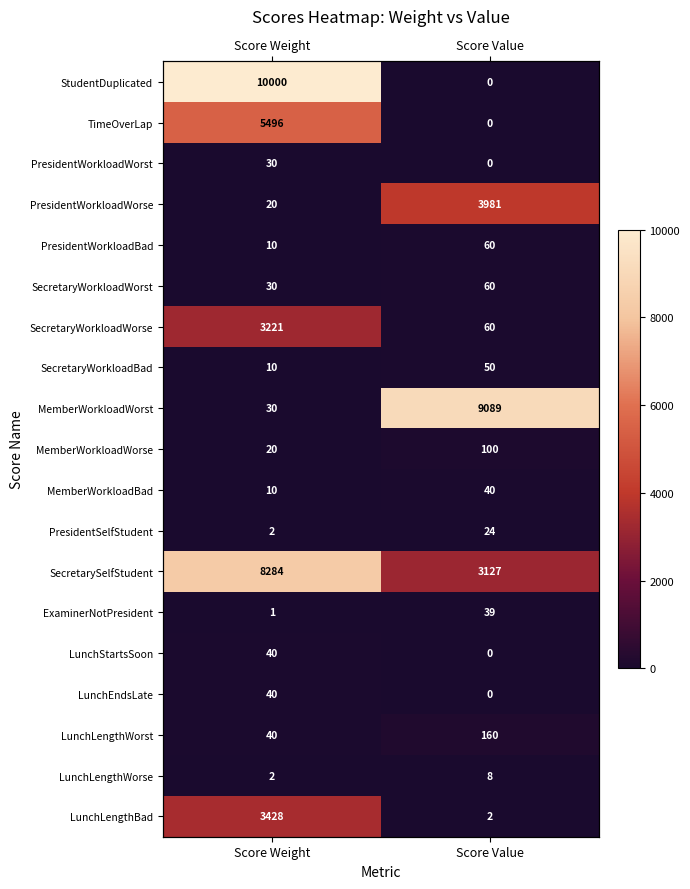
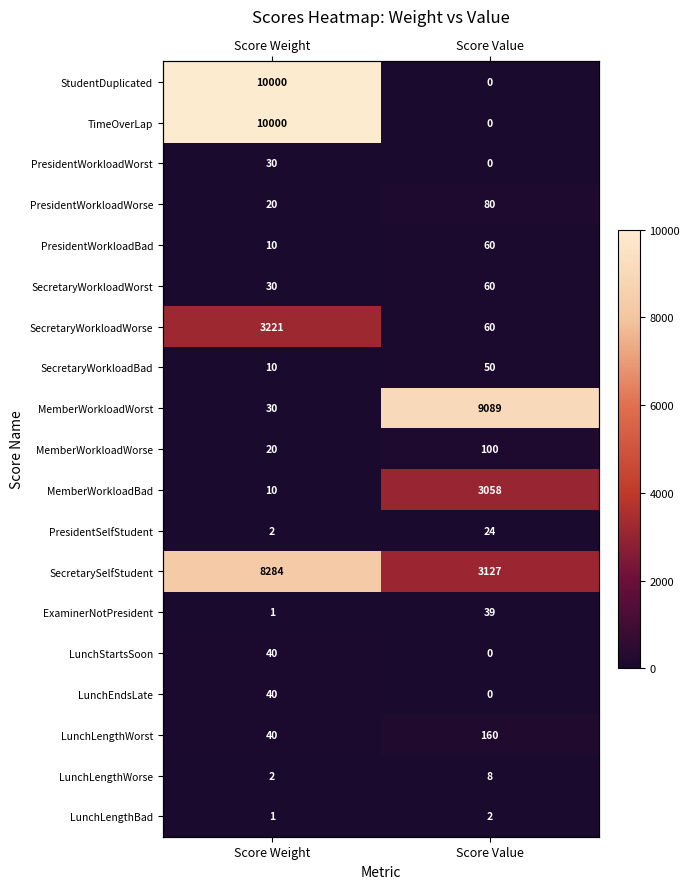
TimeOverLap, Score Weight: 5496 -> 10000
PresidentWorkloadWorse, Score Value: 3981 -> 80
MemberWorkloadBad, Score Value: 40 -> 3058
LunchLengthBad, Score Weight: 3428 -> 1
